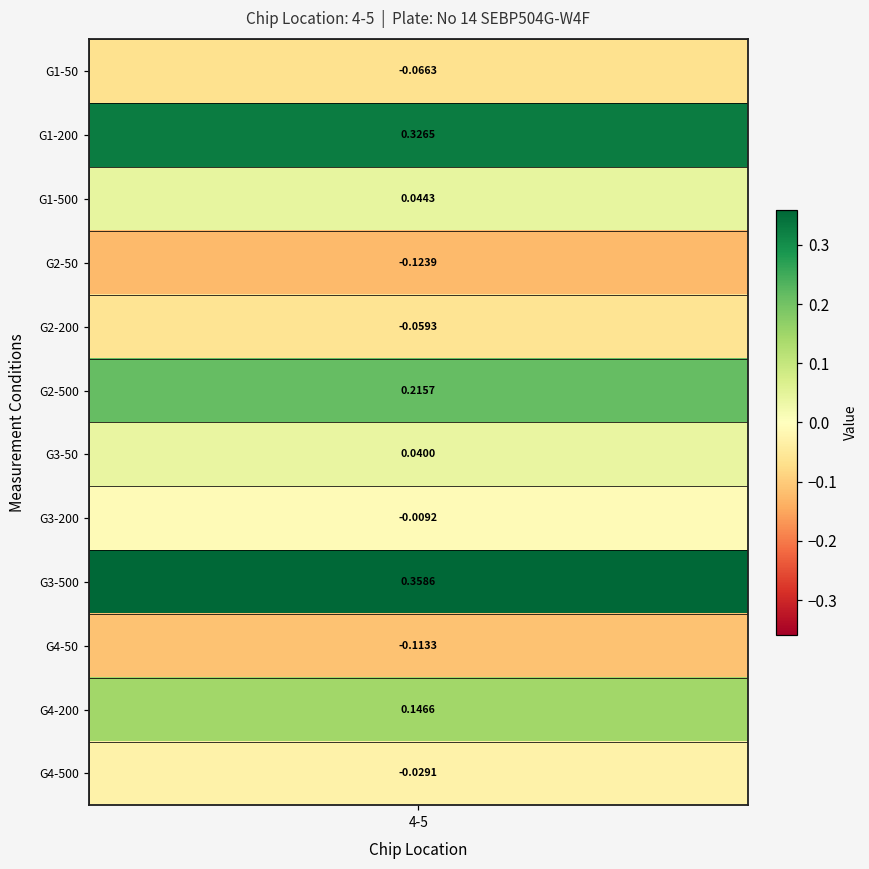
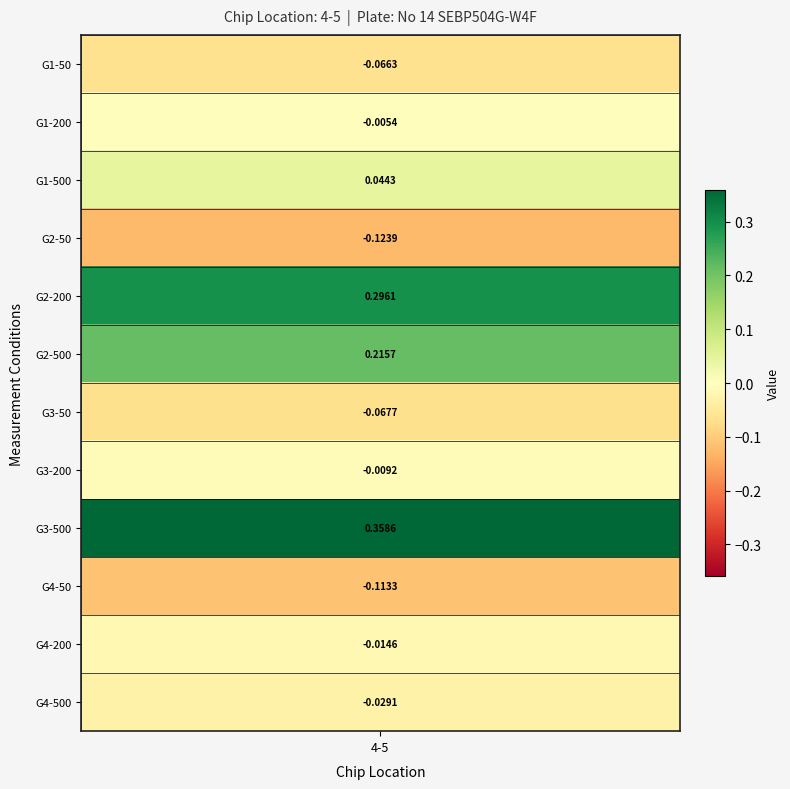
G1-200, 4-5: 0.3265 -> -0.0054
G2-200, 4-5: -0.0593 -> 0.2961
G3-50, 4-5: 0.0400 -> -0.0677
G4-200, 4-5: 0.1466 -> -0.0146
